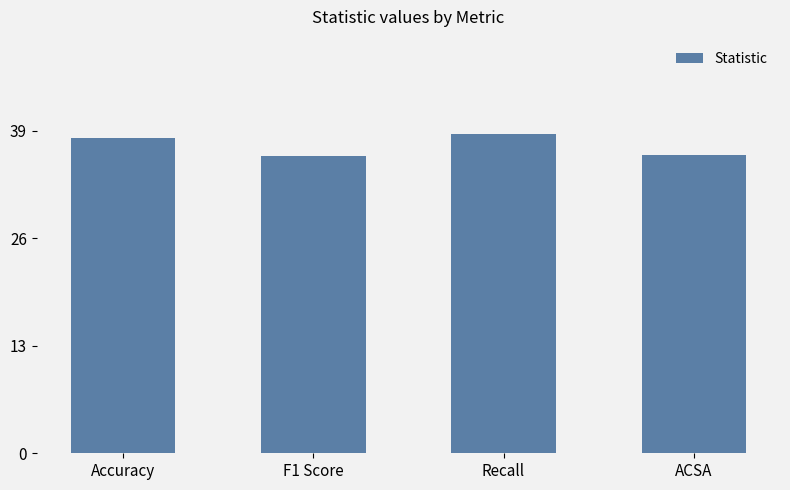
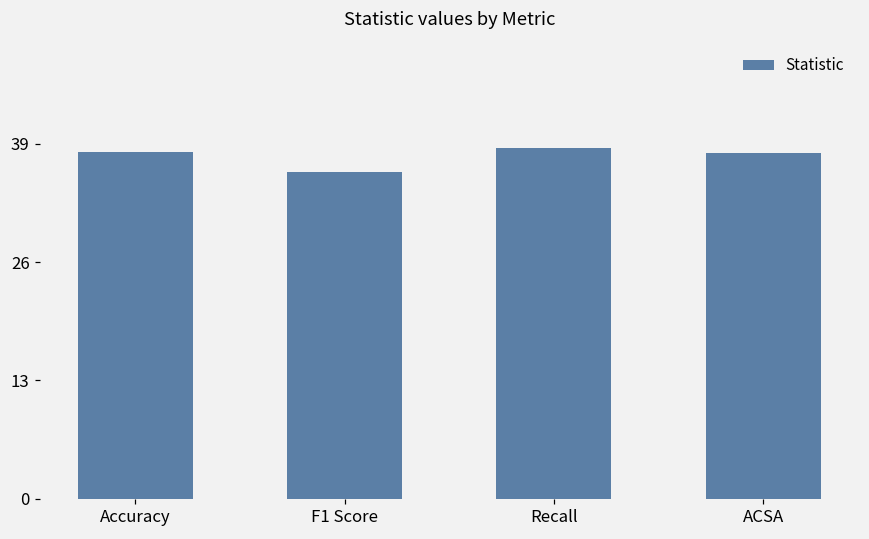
ACSA: 36 -> 38
